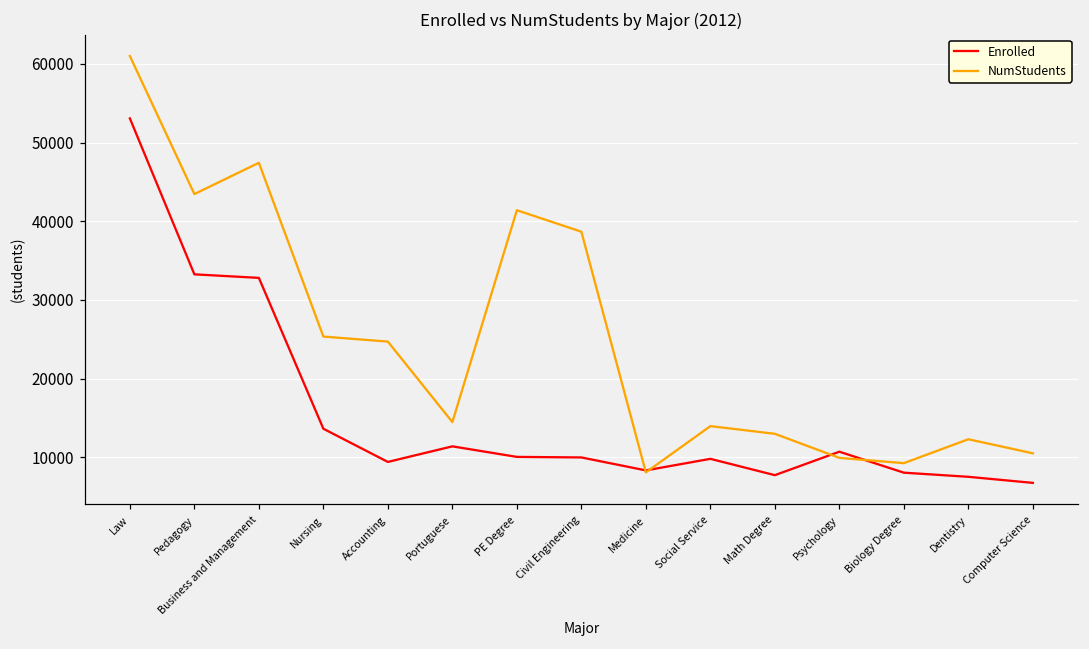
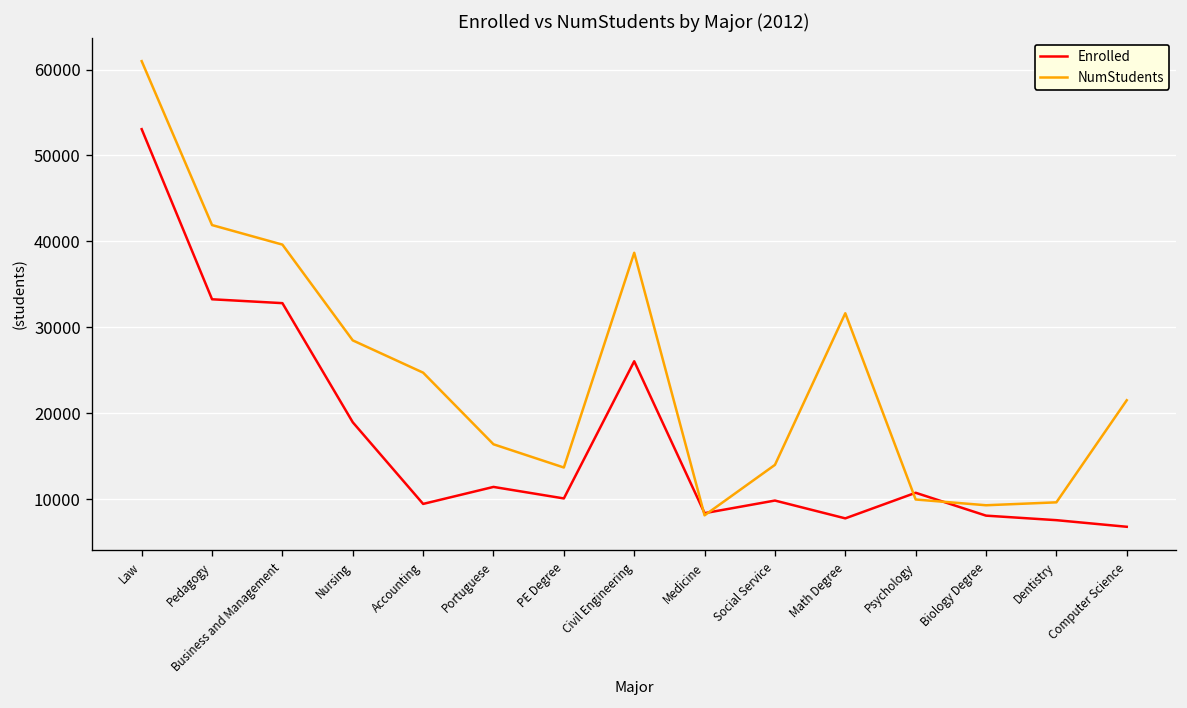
NumStudents, Pedagogy: 43000 -> 42000
NumStudents, Business and Management: 47000 -> 40000
Enrolled, Nursing: 14000 -> 19000
NumStudents, Nursing: 25000 -> 28000
NumStudents, Portuguese: 14000 -> 16000
NumStudents, PE Degree: 41000 -> 14000
Enrolled, Civil Engineering: 10000 -> 26000
NumStudents, Math Degree: 13000 -> 32000
NumStudents, Dentistry: 12000 -> 10000
NumStudents, Computer Science: 11000 -> 21000
